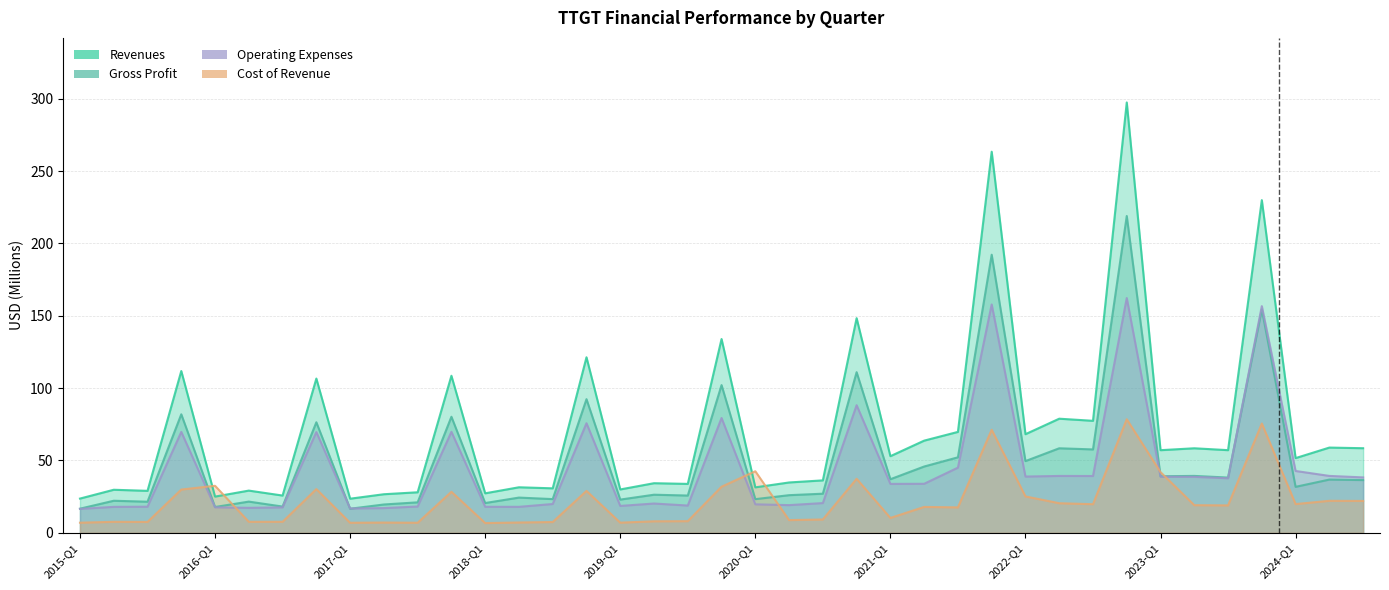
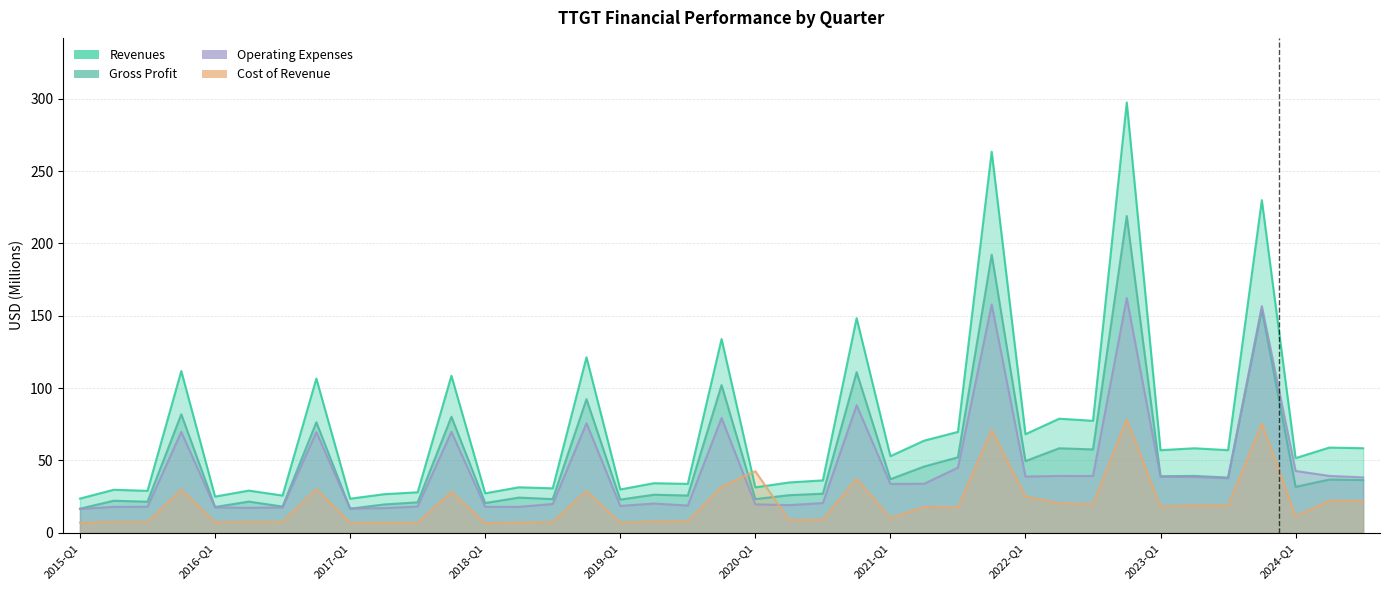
Cost of Revenue, 2016-Q1: 32 -> 7
Cost of Revenue, 2023-Q1: 42 -> 18
Cost of Revenue, 2024-Q1: 20 -> 12
